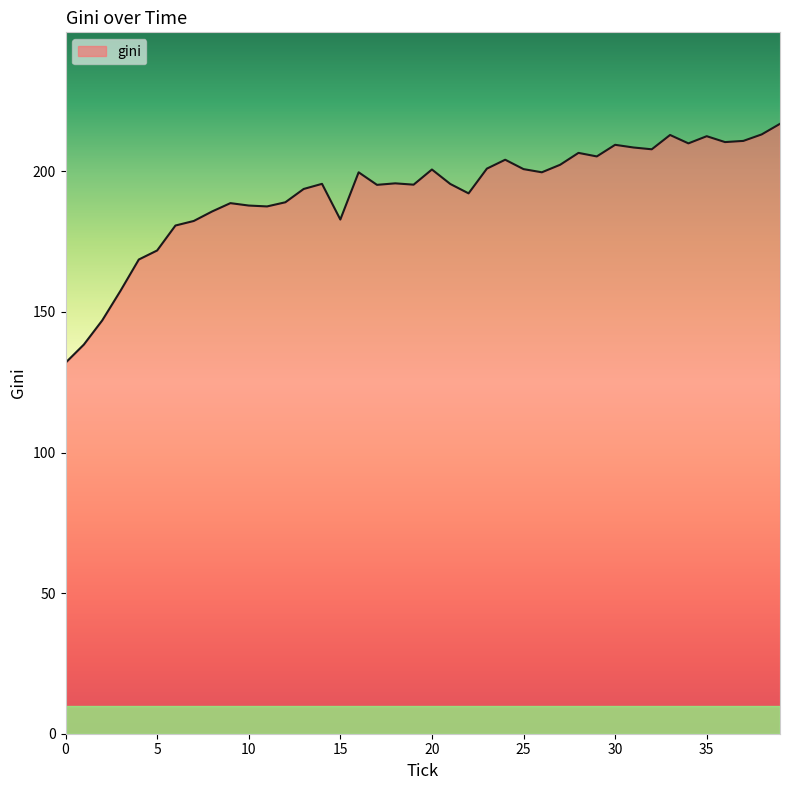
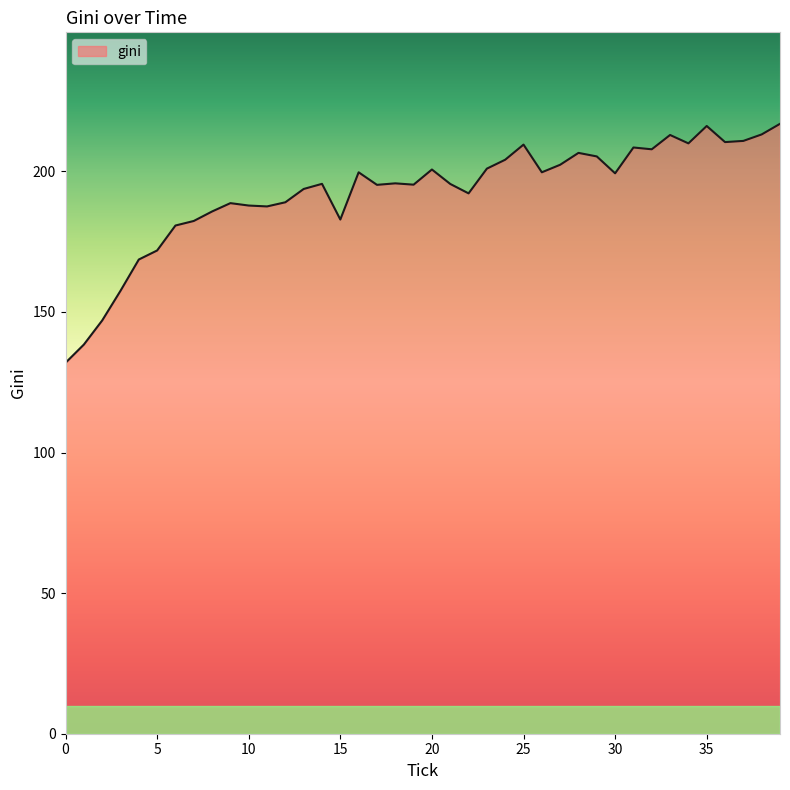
25: 201 -> 210
30: 209 -> 199
35: 213 -> 216
